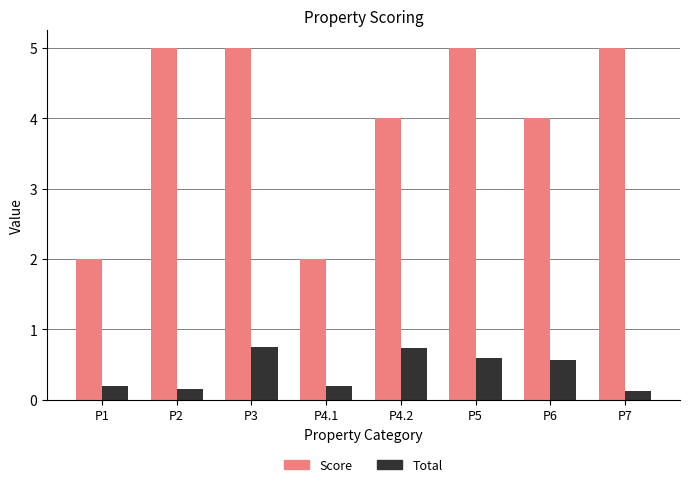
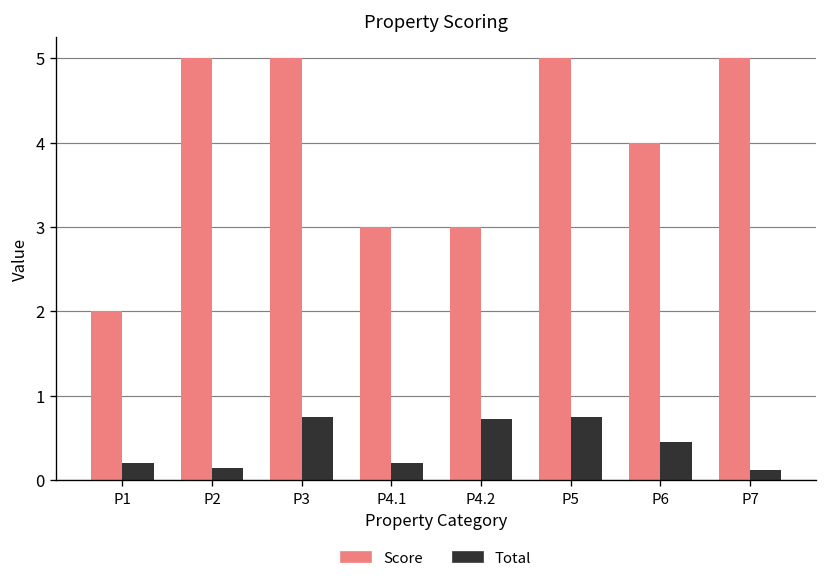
Score, P4.1: 2 -> 3
Score, P4.2: 4 -> 3
Total, P5: 0.6 -> 0.8
Total, P6: 0.6 -> 0.5
